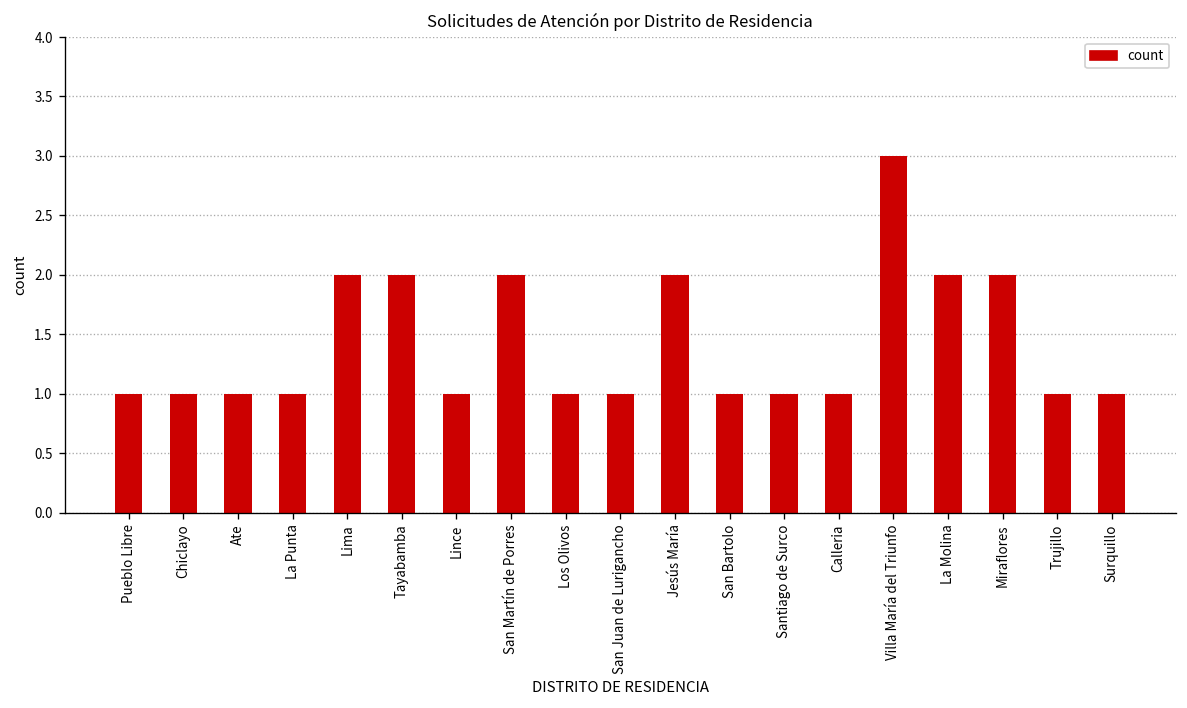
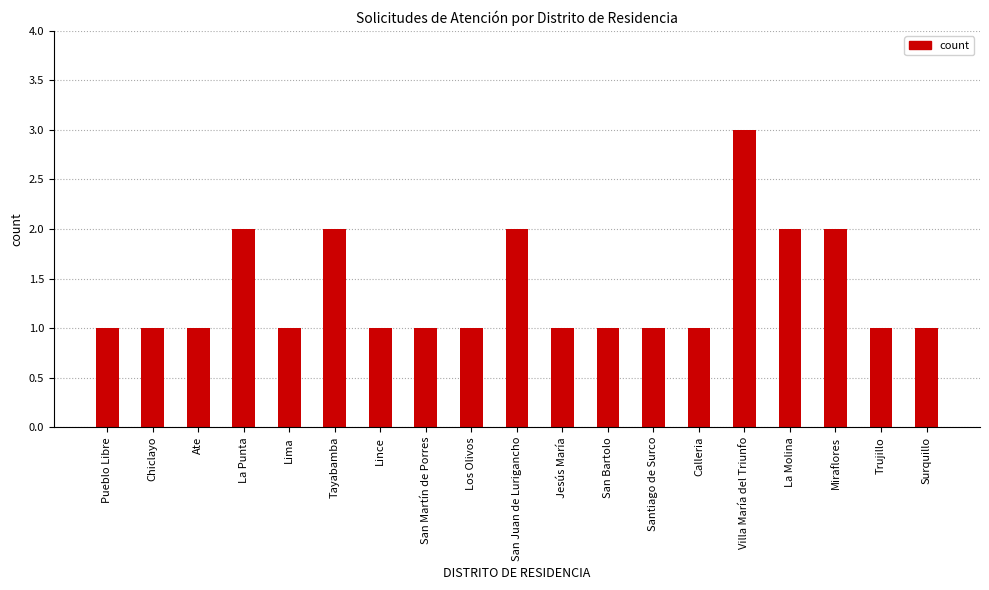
La Punta: 1 -> 2
Lima: 2 -> 1
San Martín de Porres: 2 -> 1
San Juan de Lurigancho: 1 -> 2
Jesús María: 2 -> 1
